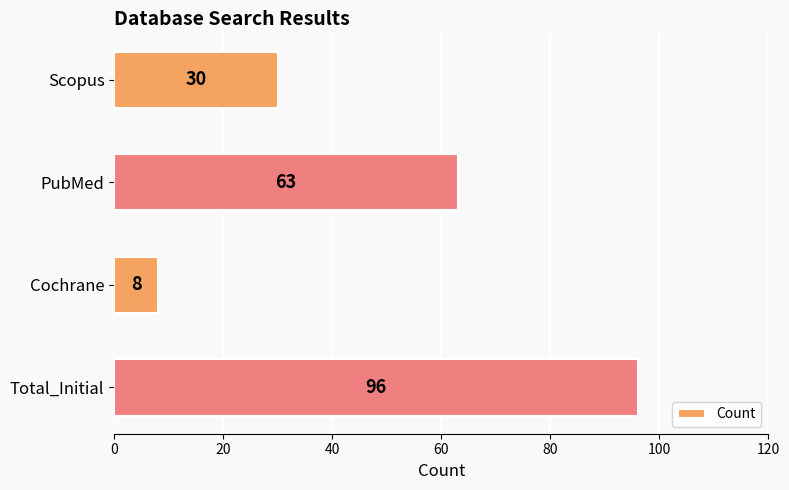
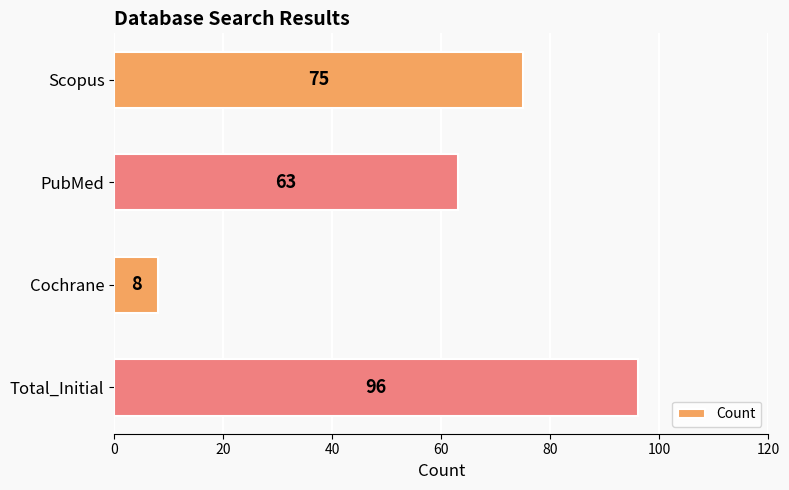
Scopus: 30 -> 75
